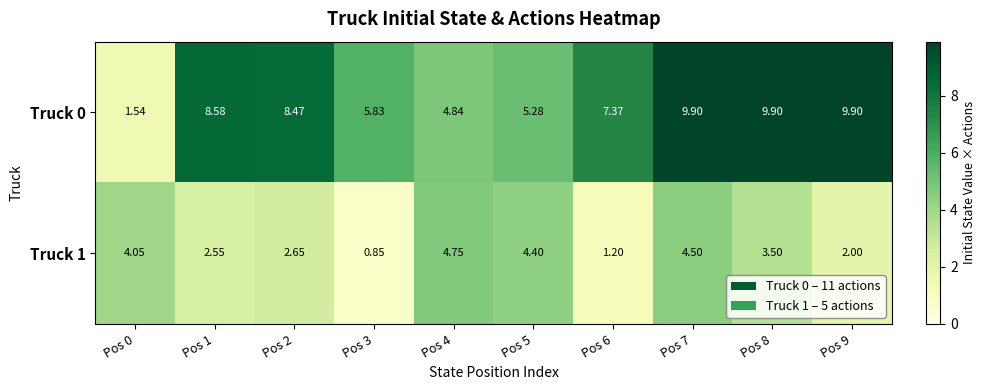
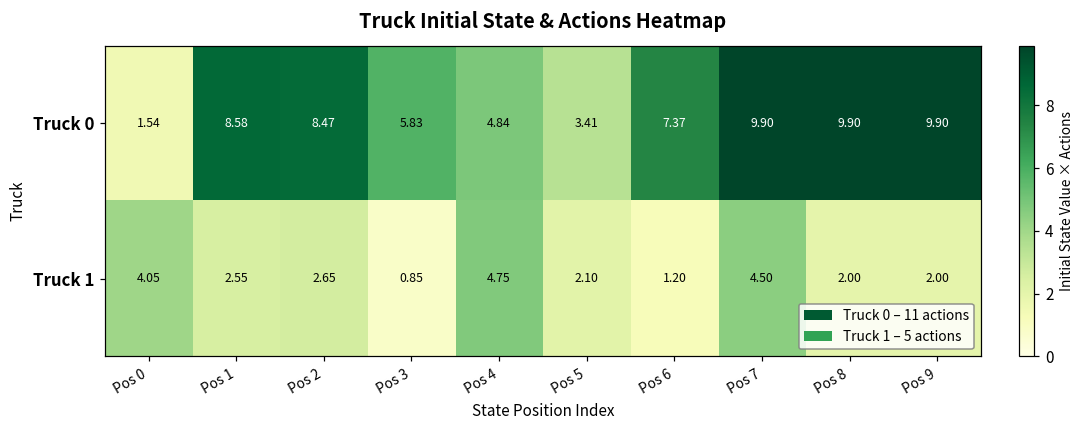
Truck 0, Pos 5: 5.28 -> 3.41
Truck 1, Pos 5: 4.40 -> 2.10
Truck 1, Pos 8: 3.50 -> 2.00
